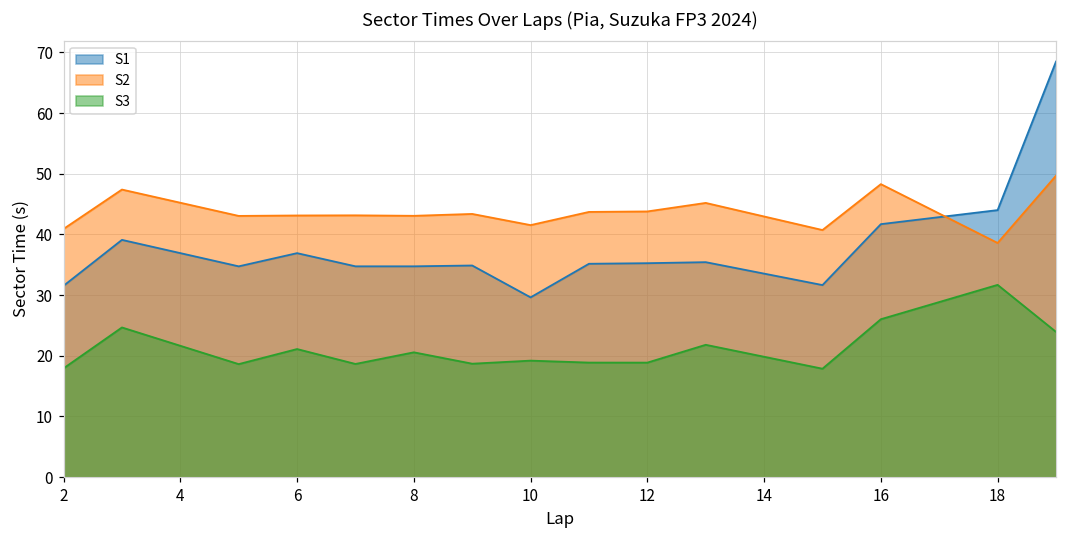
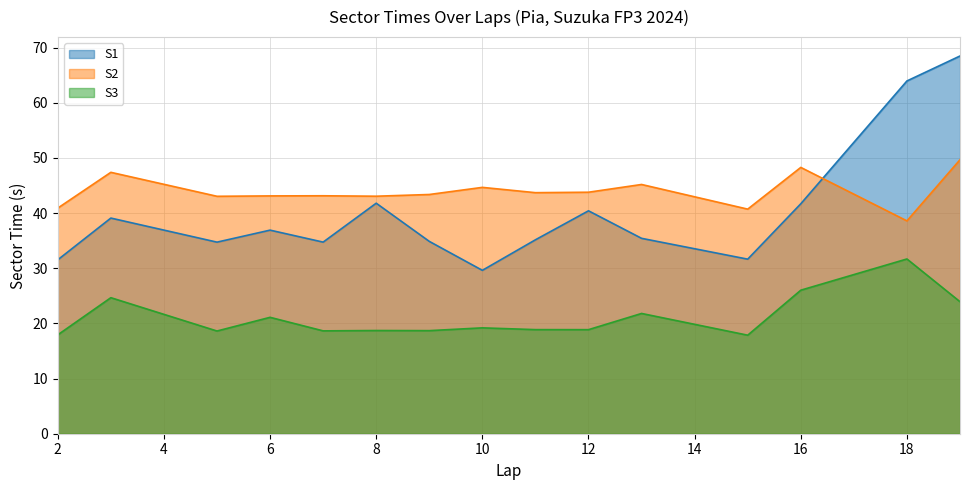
S1, 8: 35 -> 42
S3, 8: 21 -> 19
S2, 10: 42 -> 45
S1, 12: 35 -> 40
S1, 18: 44 -> 64
